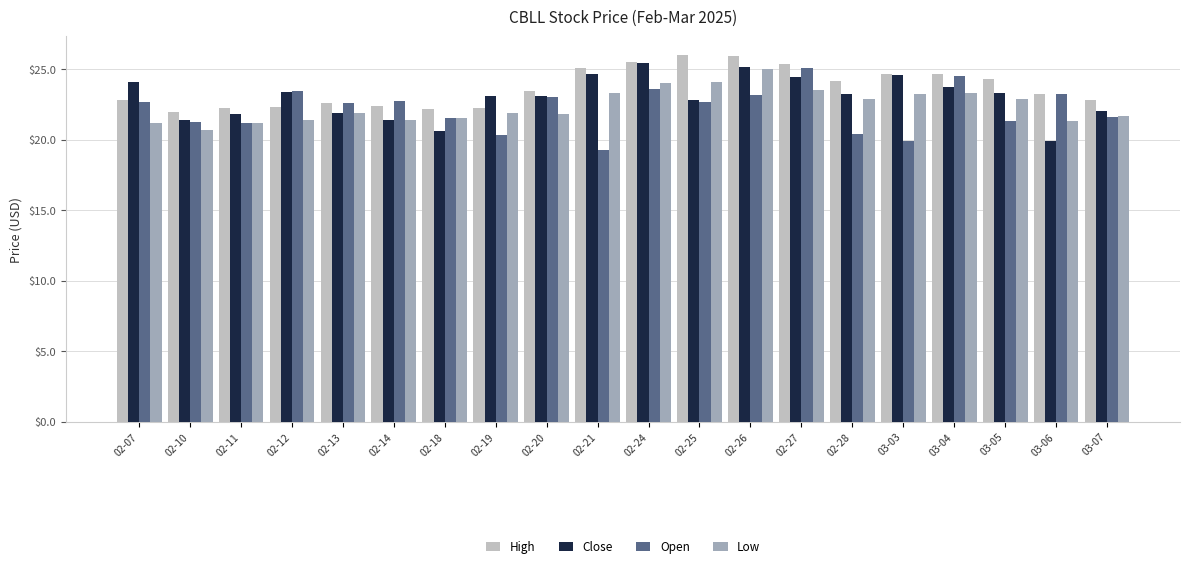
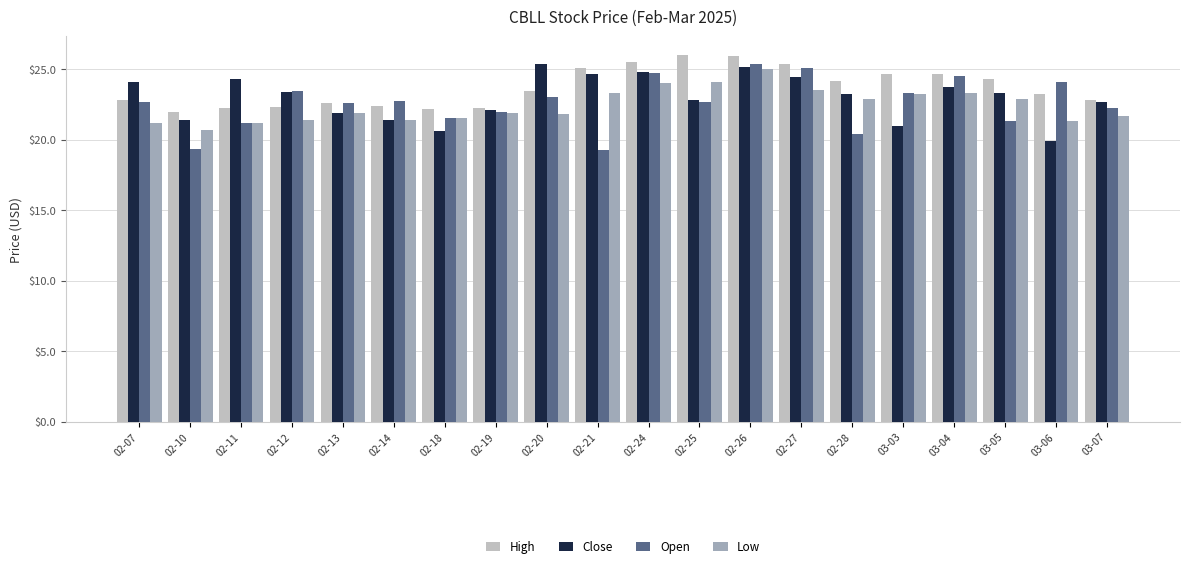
Open, 02-10: $21.3 -> $19.3
Close, 02-11: $21.8 -> $24.3
Close, 02-19: $23.1 -> $22.2
Open, 02-19: $20.3 -> $22.0
Close, 02-20: $23.1 -> $25.4
Close, 02-24: $25.4 -> $24.8
Open, 02-24: $23.6 -> $24.7
Open, 02-26: $23.2 -> $25.4
Close, 03-03: $24.6 -> $21.0
Open, 03-03: $19.9 -> $23.3
Open, 03-06: $23.2 -> $24.1
Close, 03-07: $22.0 -> $22.7
Open, 03-07: $21.6 -> $22.2
